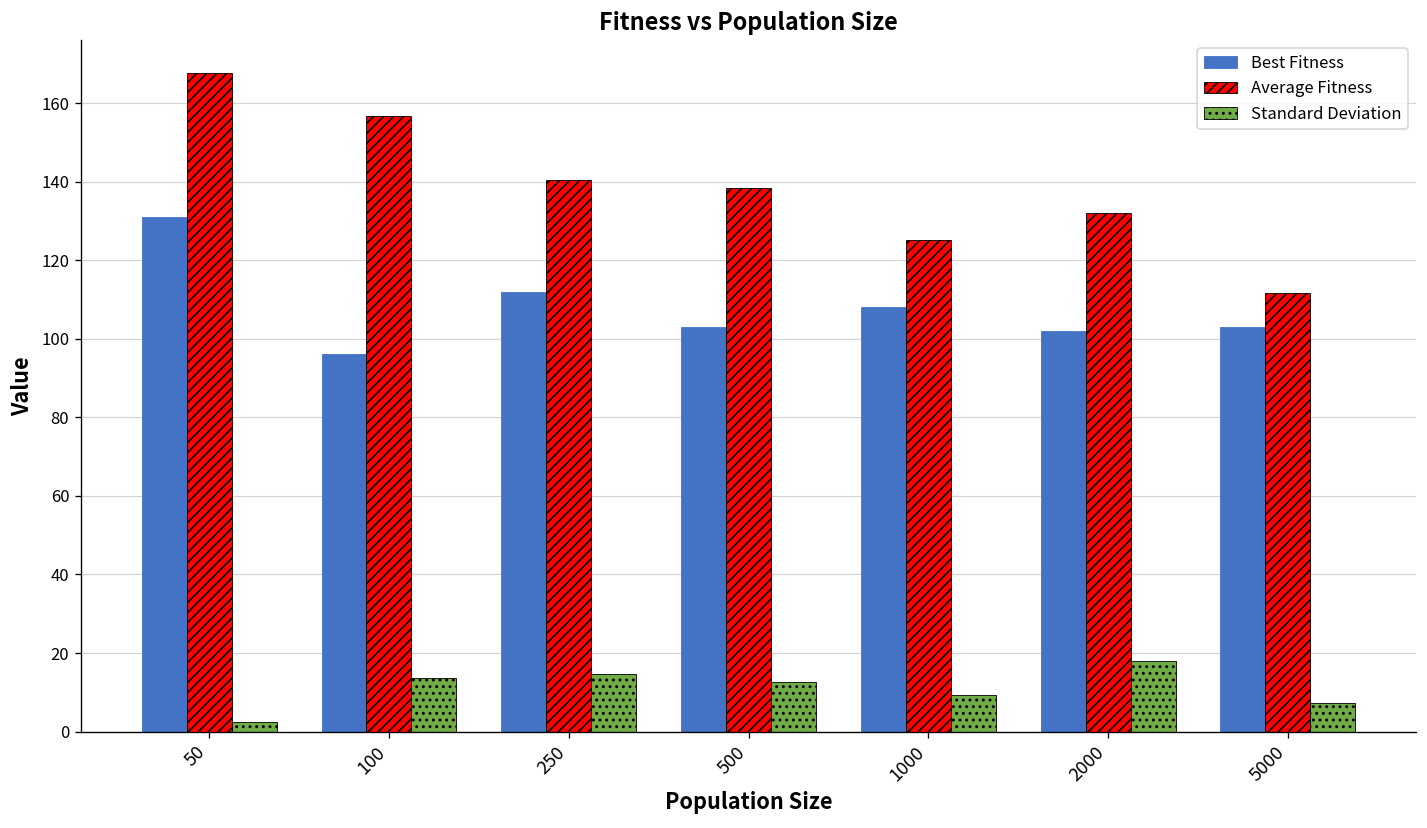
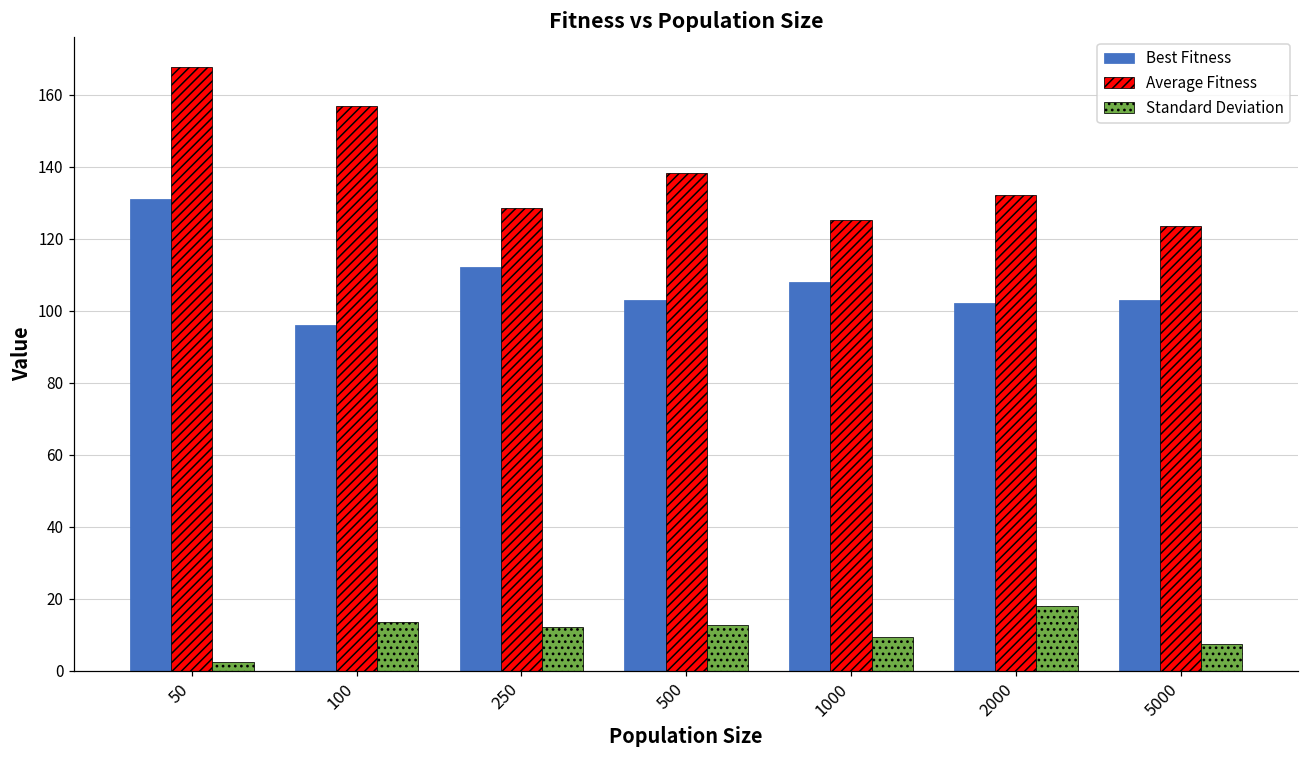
Average Fitness, 250: 140 -> 129
Standard Deviation, 250: 15 -> 12
Average Fitness, 5000: 112 -> 123
